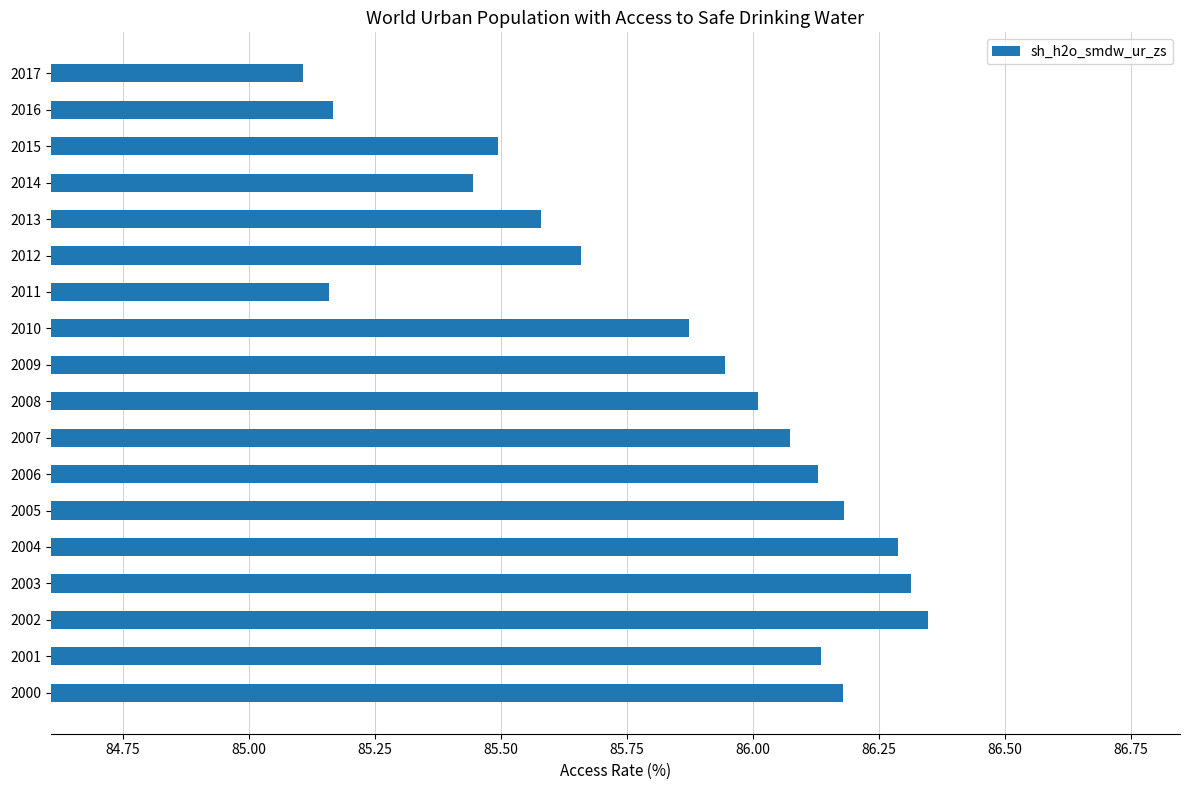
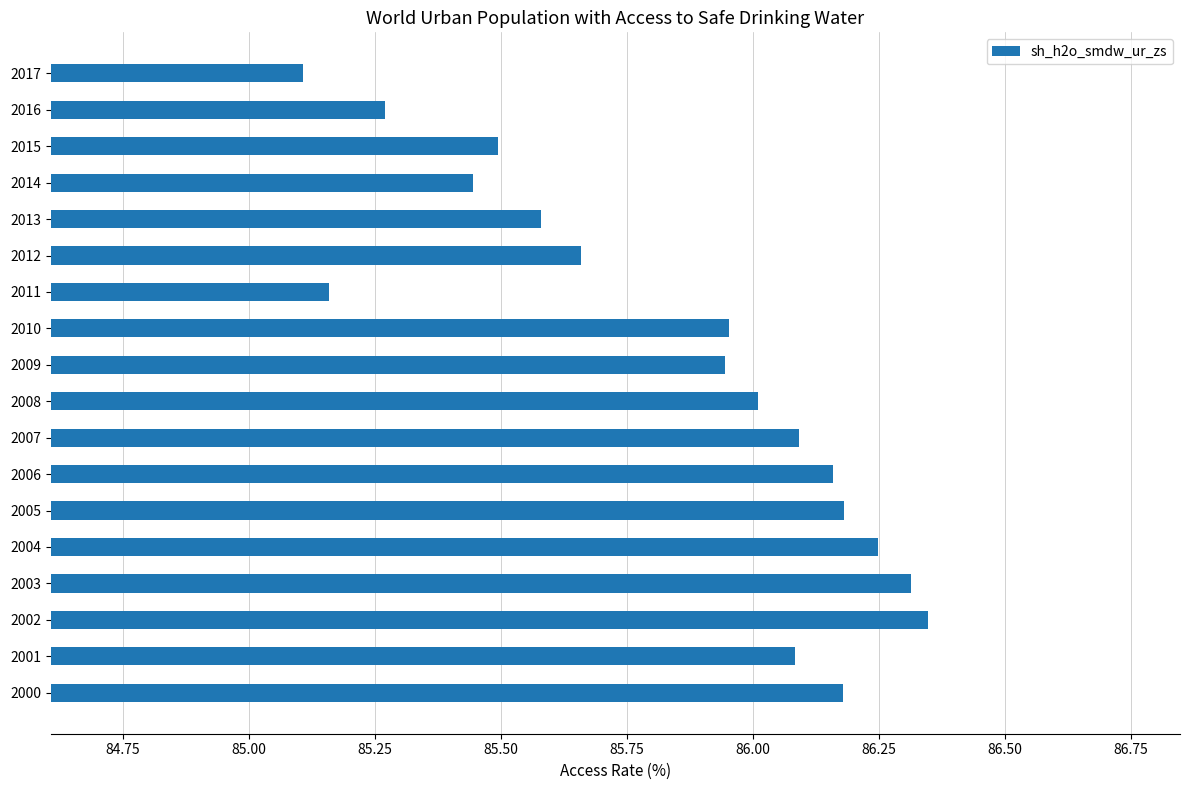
2016: 85.17 -> 85.27
2010: 85.87 -> 85.95
2007: 86.07 -> 86.09
2006: 86.13 -> 86.16
2004: 86.29 -> 86.25
2001: 86.14 -> 86.08
